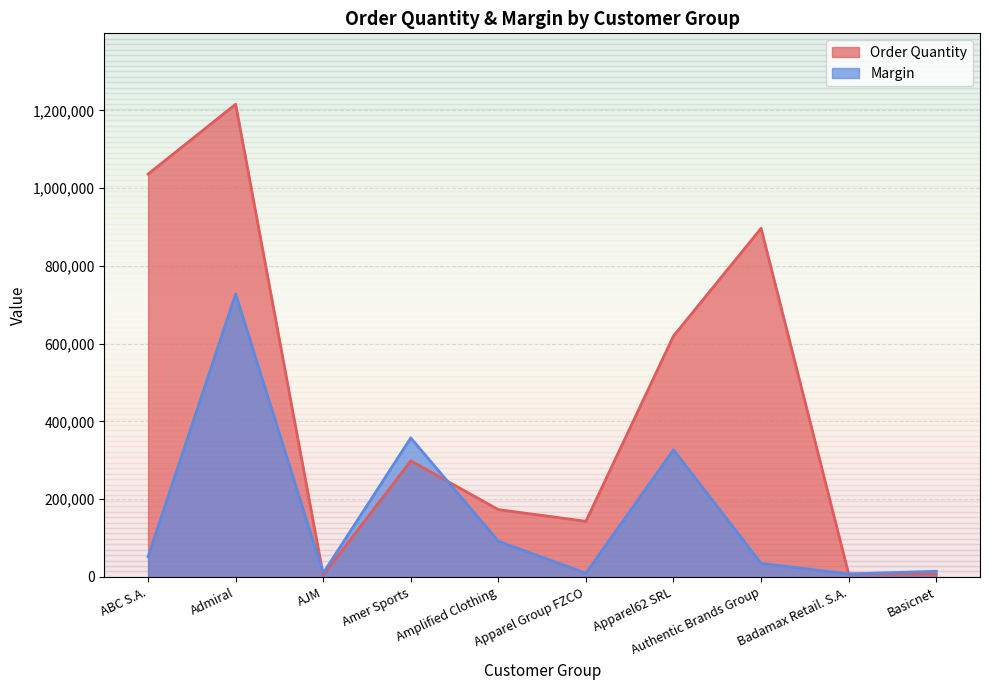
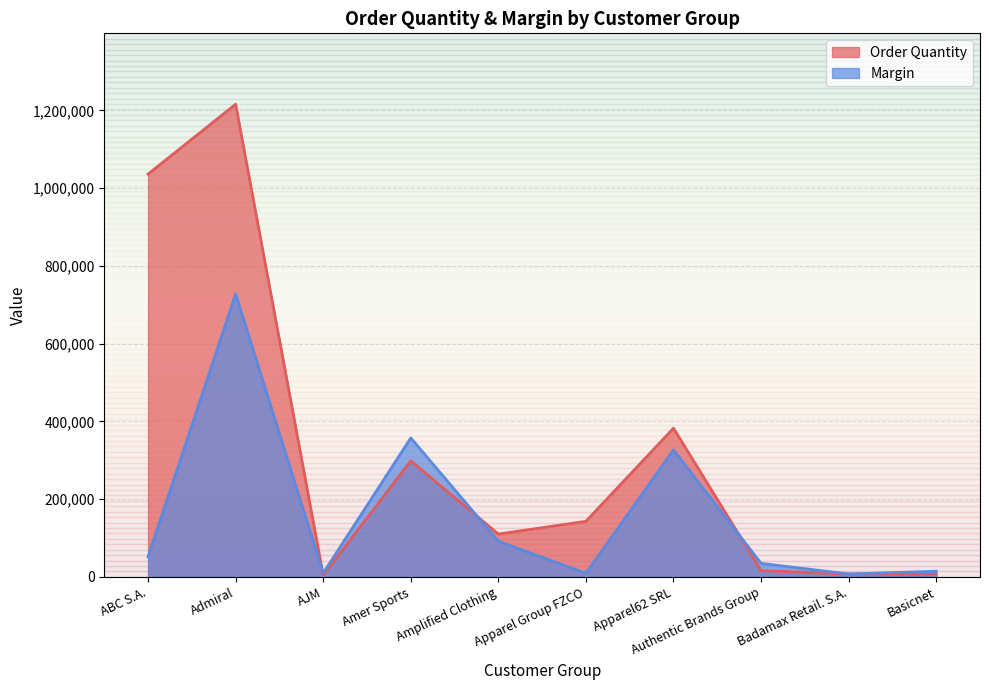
Order Quantity, Amplified Clothing: 170,000 -> 110,000
Order Quantity, Apparel62 SRL: 620,000 -> 380,000
Order Quantity, Authentic Brands Group: 900,000 -> 20,000
